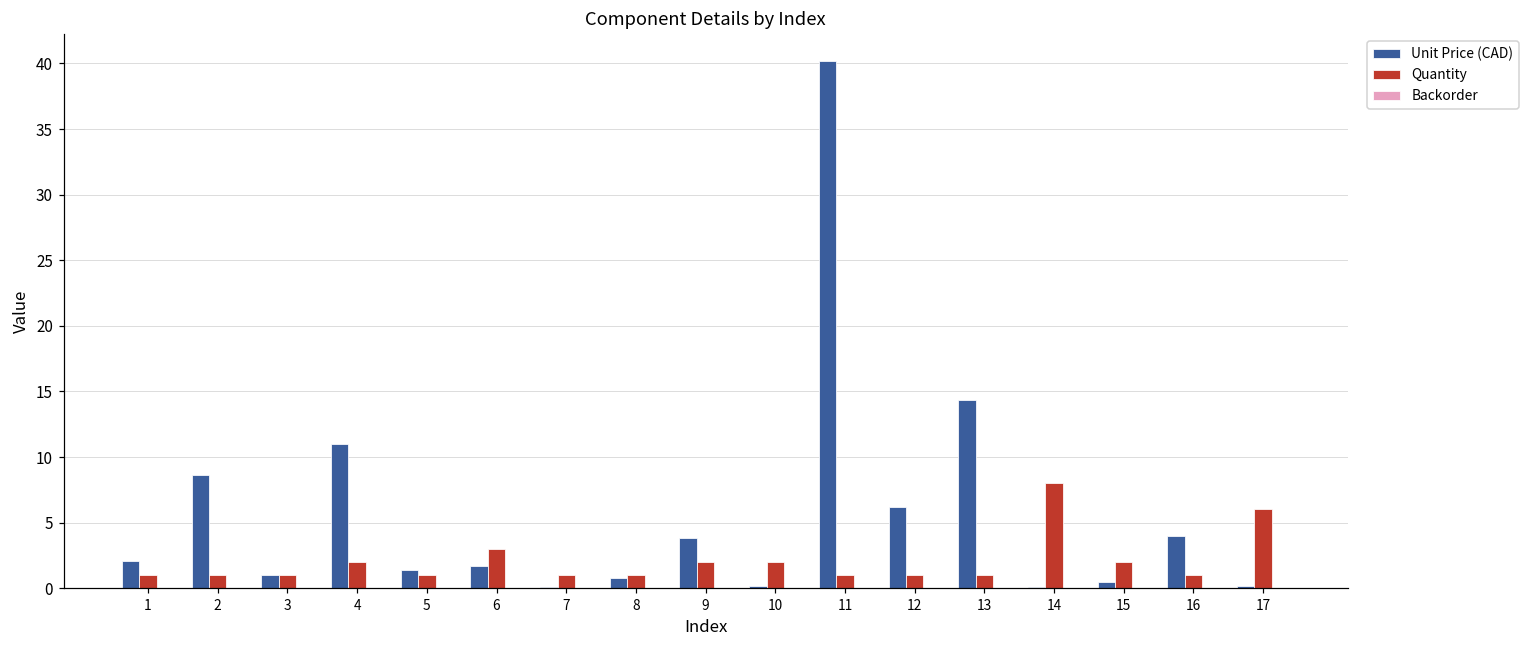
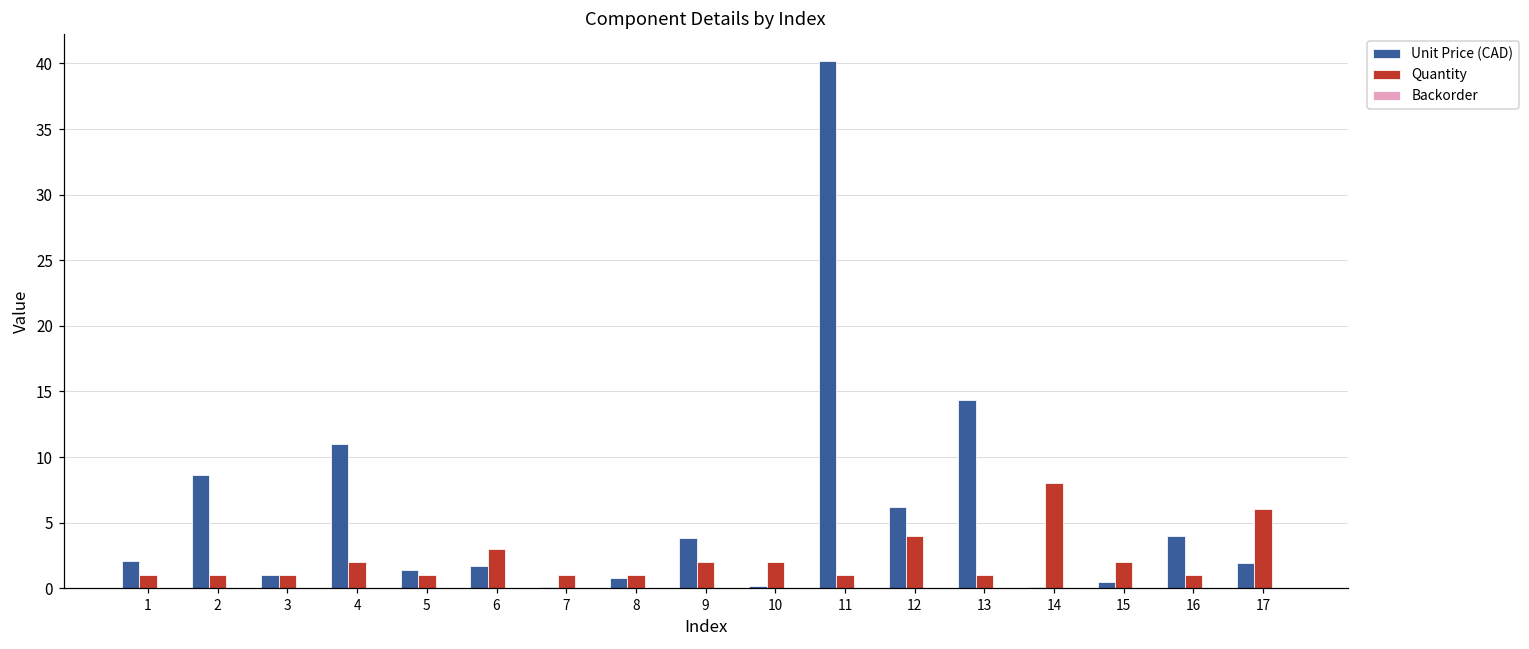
Quantity, 12: 1 -> 4
Unit Price (CAD), 17: 0.2 -> 1.9
